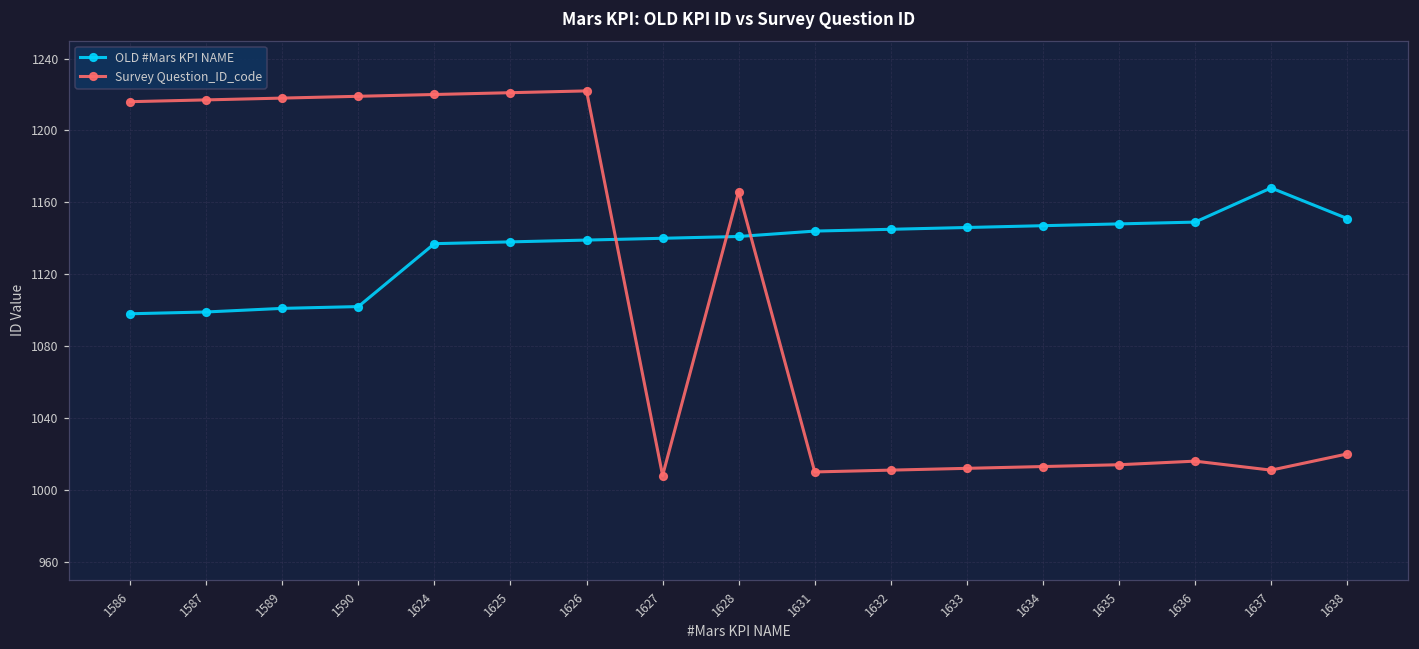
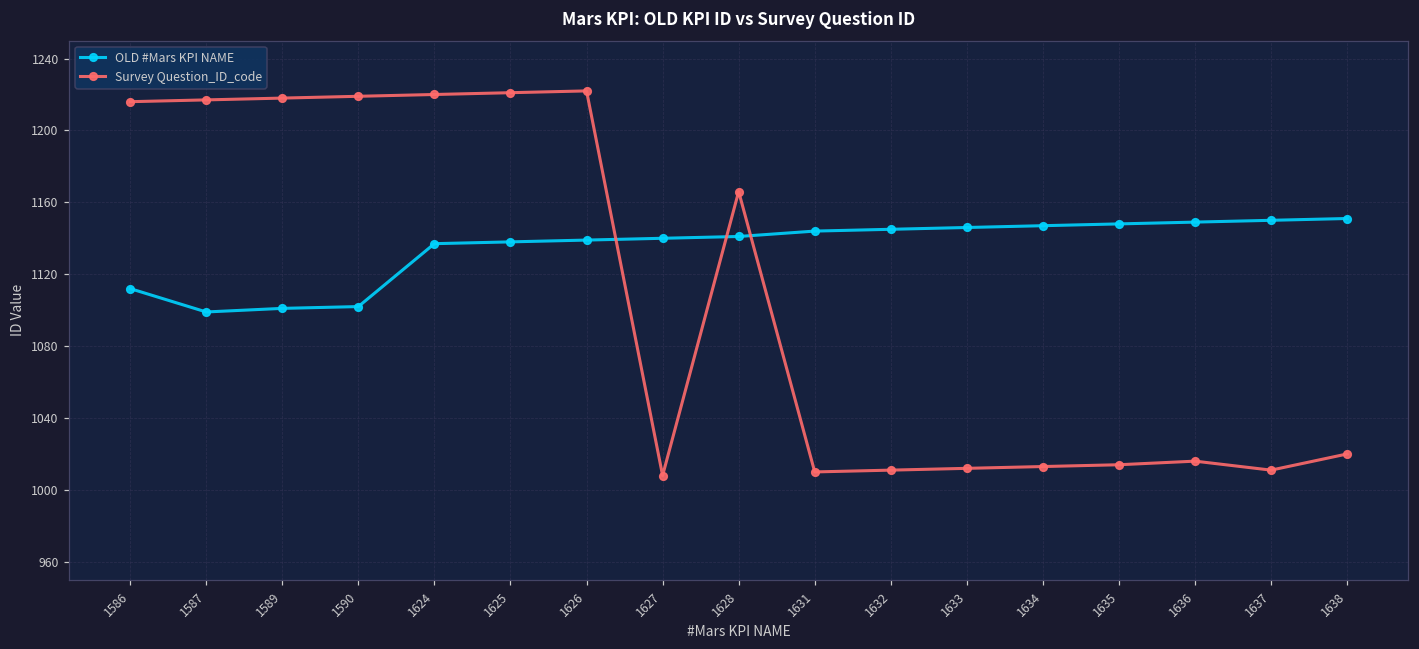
OLD #Mars KPI NAME, 1586: 1098 -> 1112
OLD #Mars KPI NAME, 1637: 1168 -> 1150
